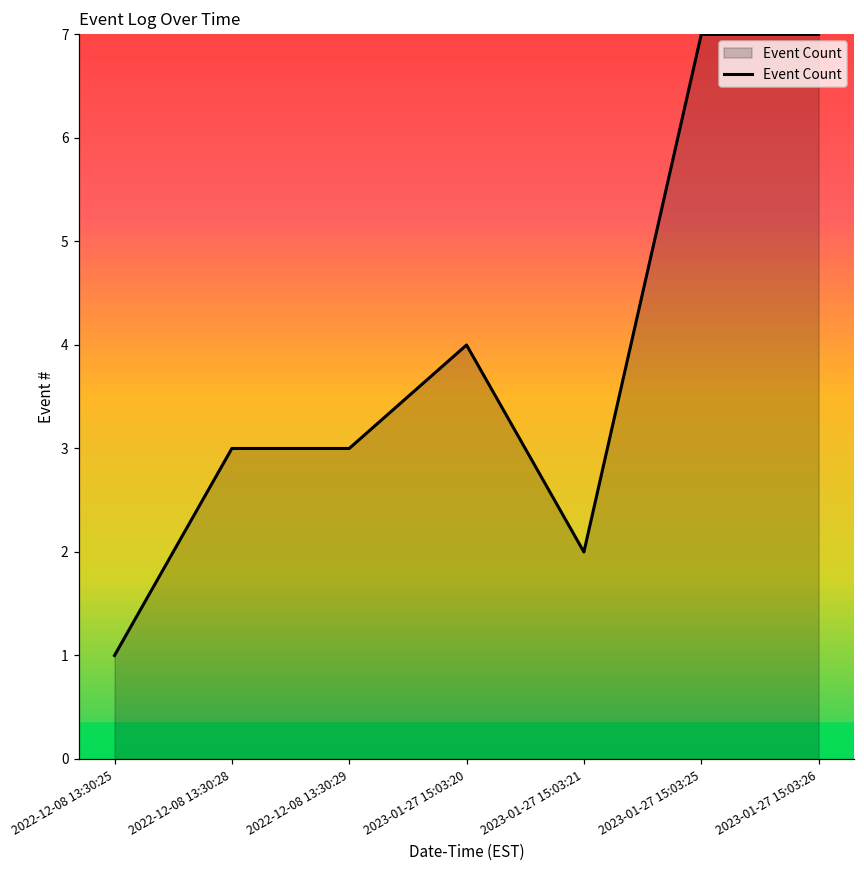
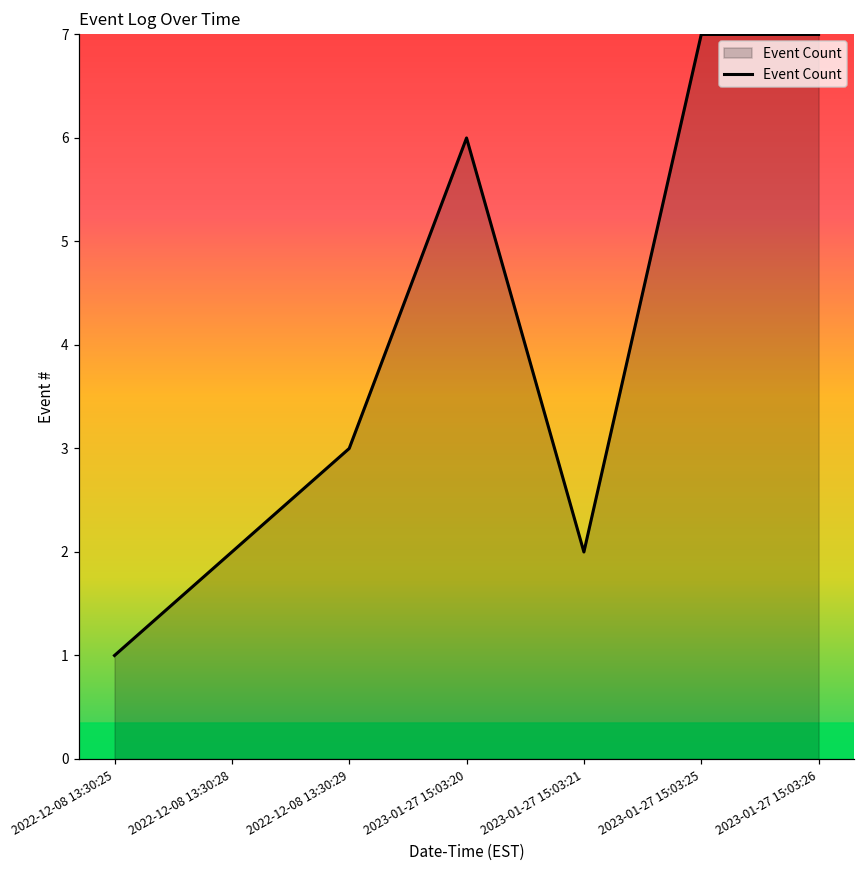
2022-12-08 13:30:28: 3 -> 2
2023-01-27 15:03:20: 4 -> 6
